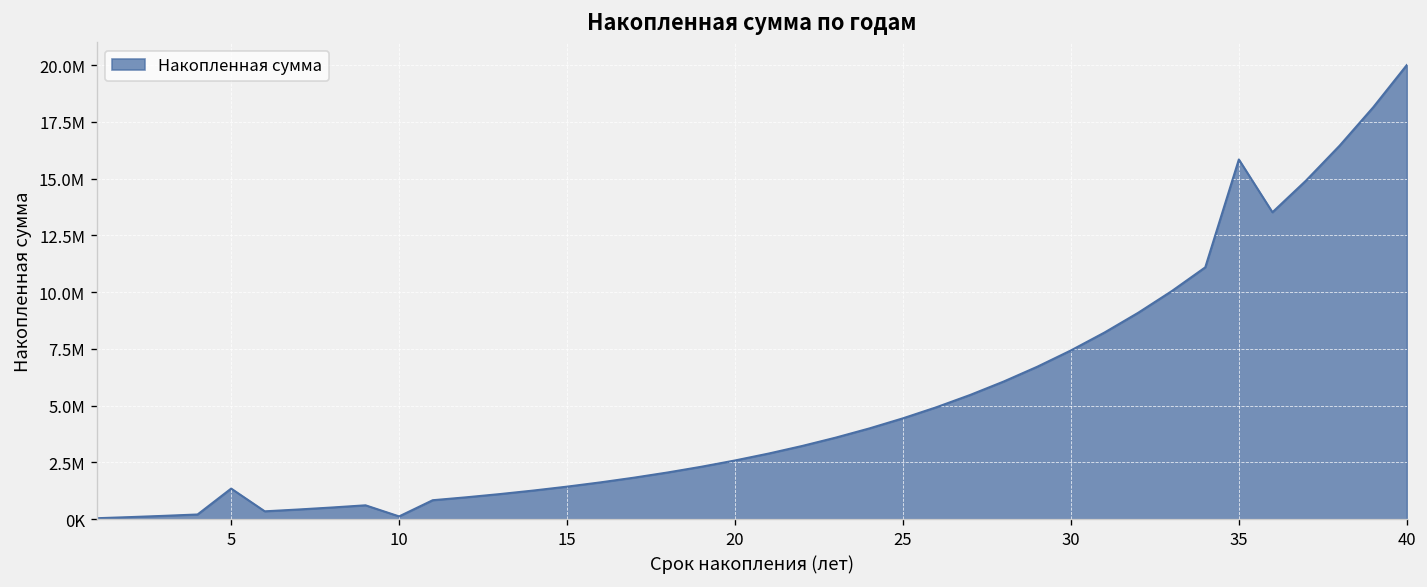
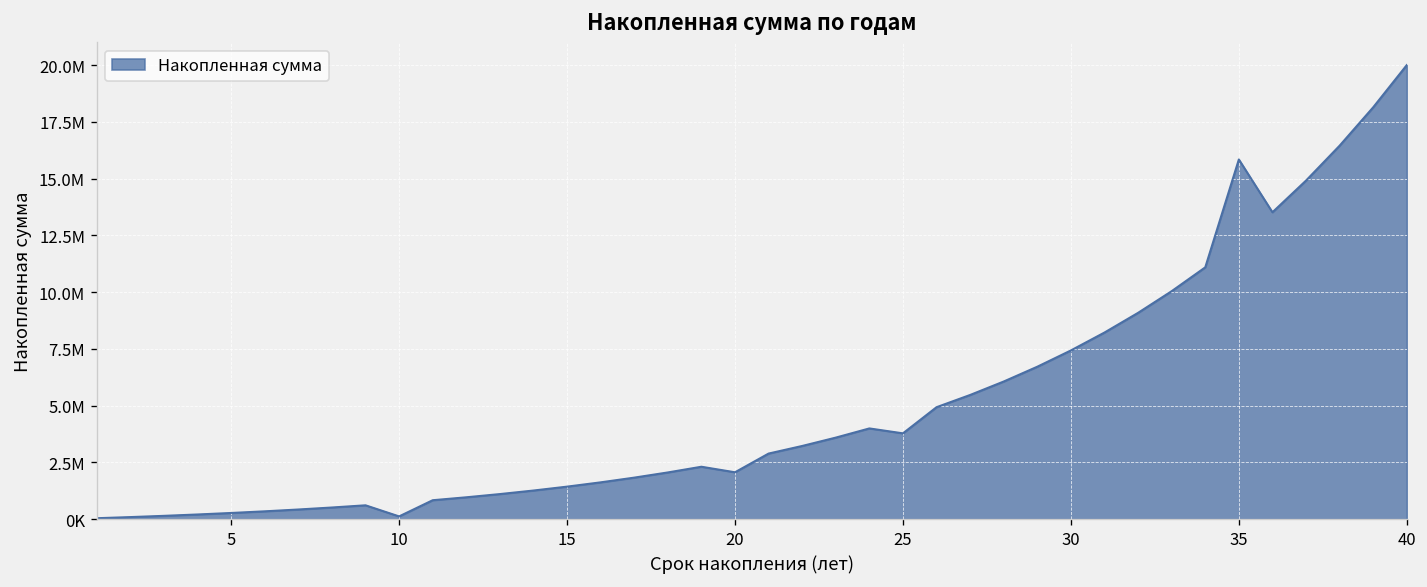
5: 1400000 -> 300000
20: 2600000 -> 2100000
25: 4400000 -> 3800000
